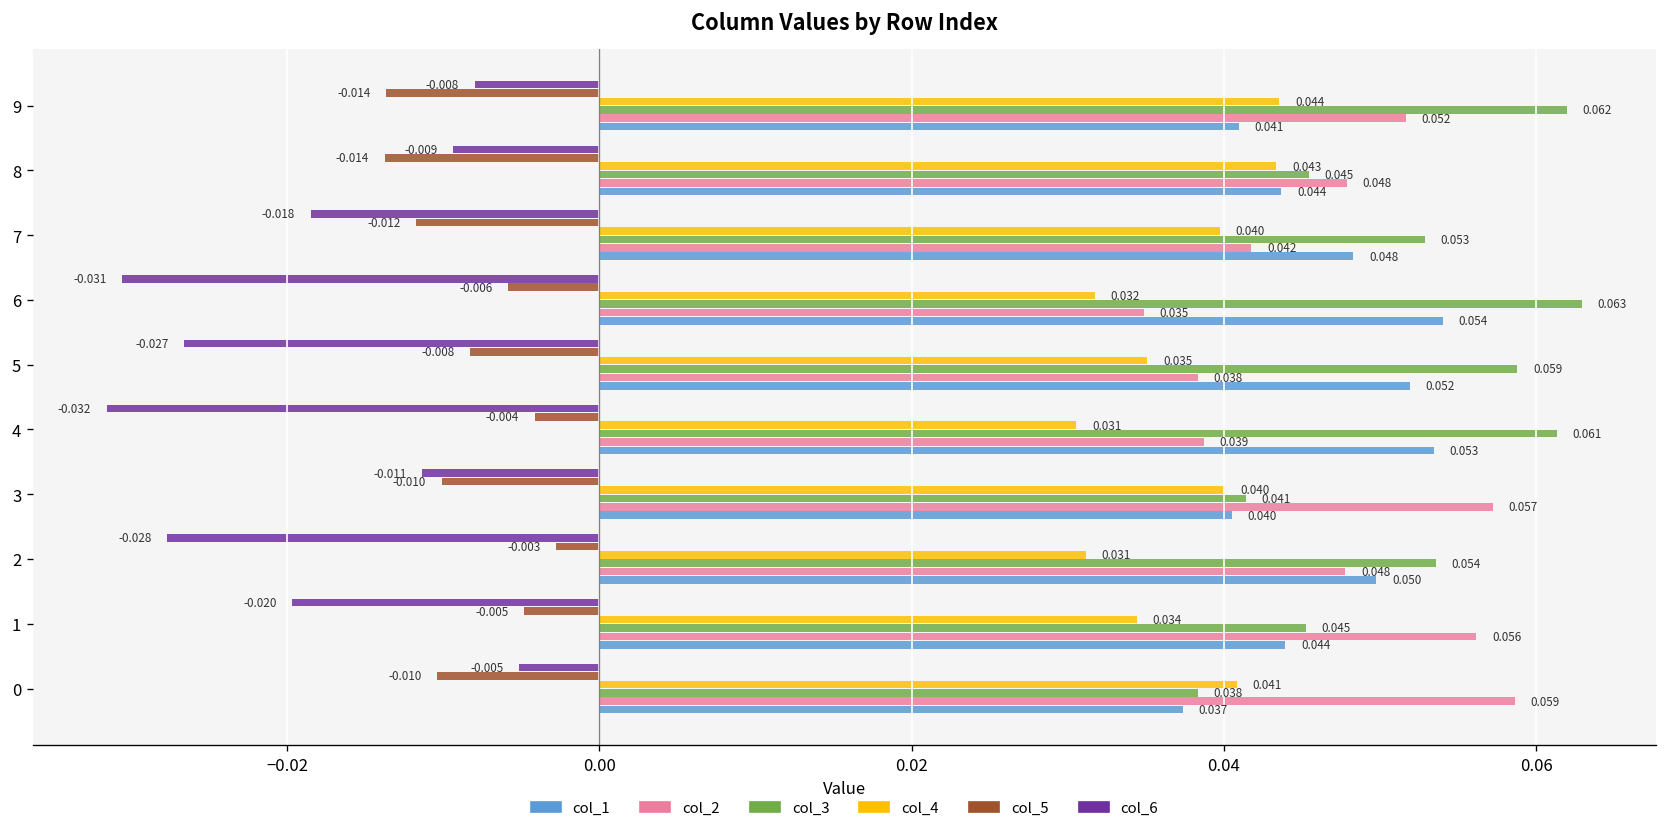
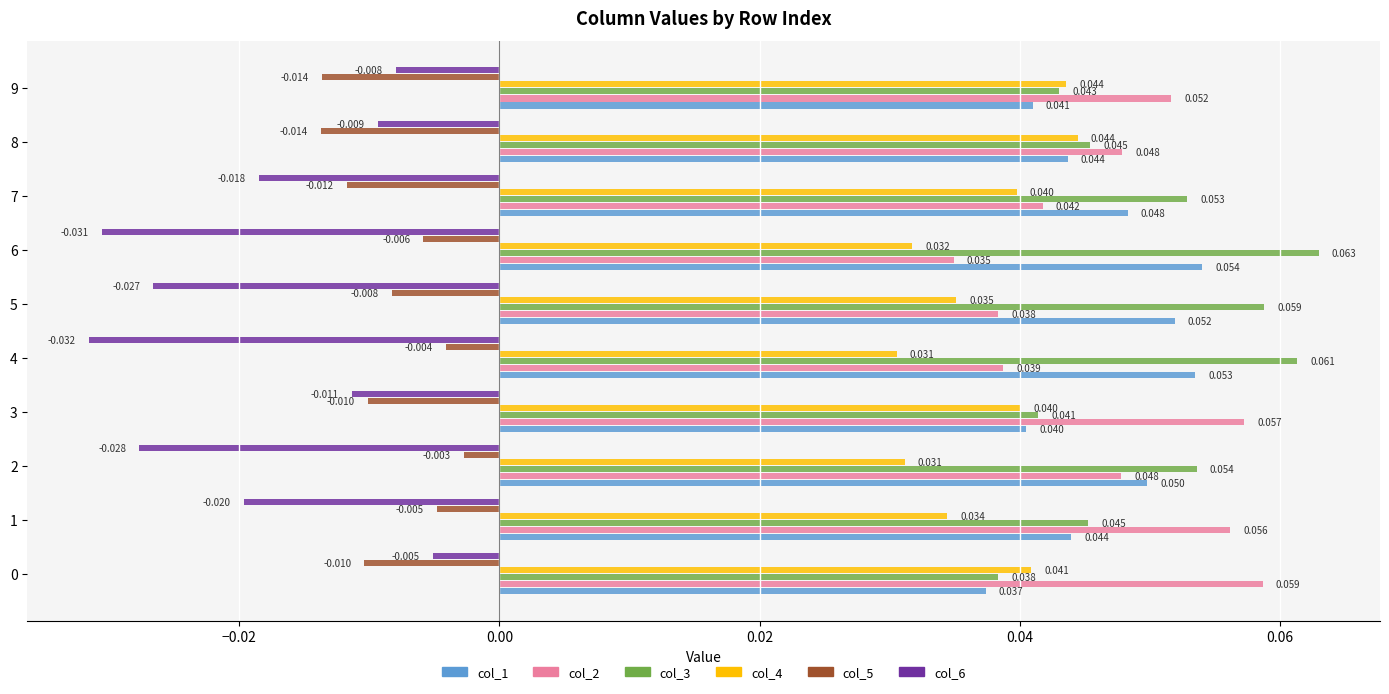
col_3, 9: 0.062 -> 0.043
col_4, 8: 0.043 -> 0.044
